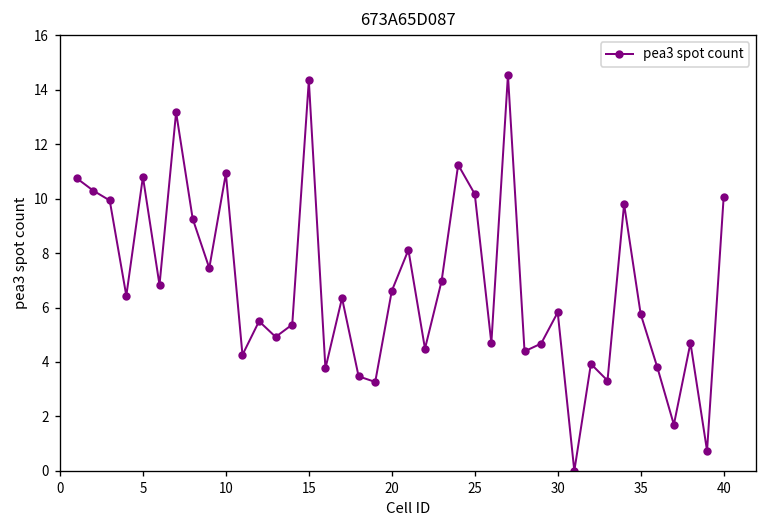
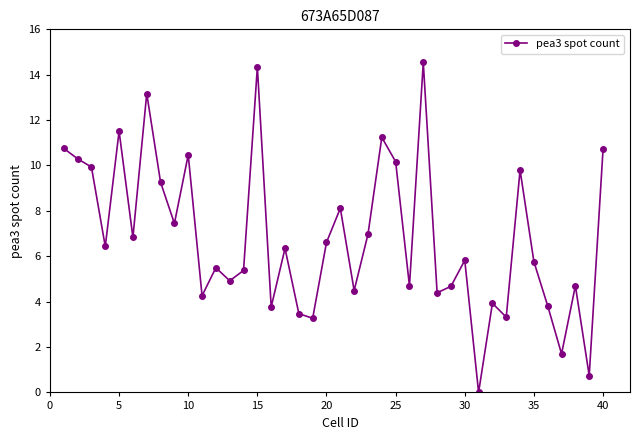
5: 10.8 -> 11.5
10: 10.9 -> 10.5
40: 10.0 -> 10.7
